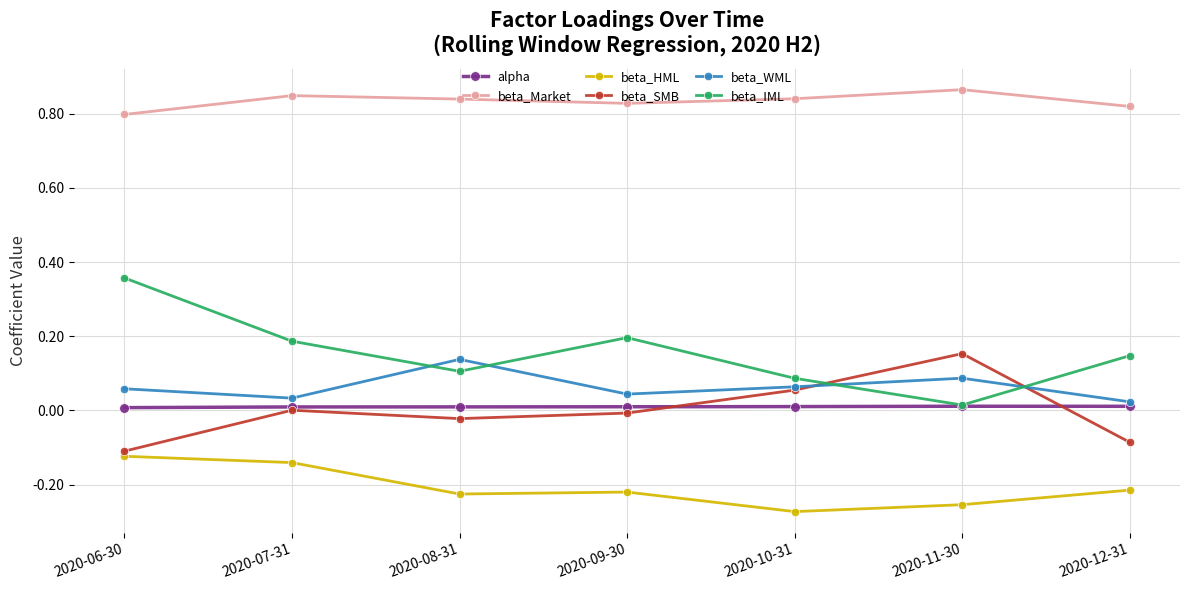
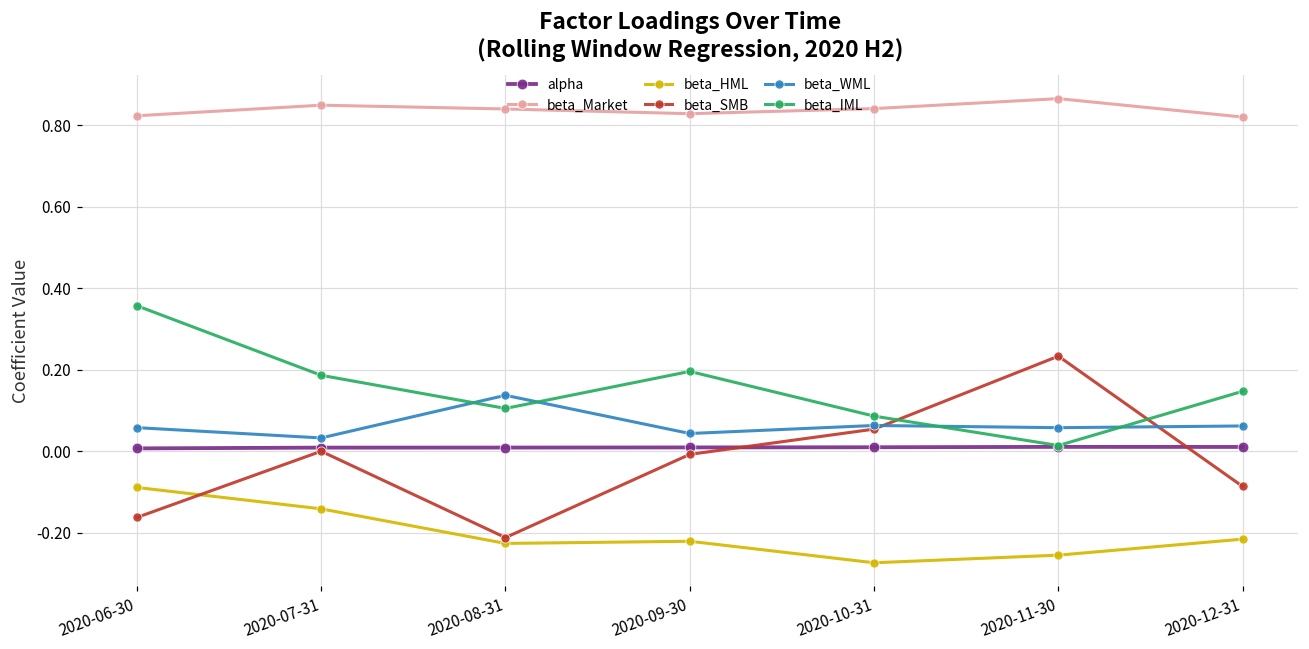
beta_Market, 2020-06-30: 0.80 -> 0.82
beta_HML, 2020-06-30: -0.12 -> -0.09
beta_SMB, 2020-06-30: -0.11 -> -0.16
beta_SMB, 2020-08-31: -0.02 -> -0.21
beta_SMB, 2020-11-30: 0.15 -> 0.23
beta_WML, 2020-11-30: 0.09 -> 0.06
beta_WML, 2020-12-31: 0.02 -> 0.06
